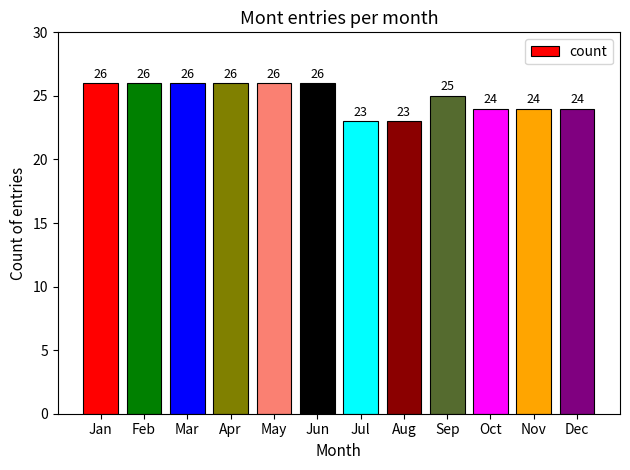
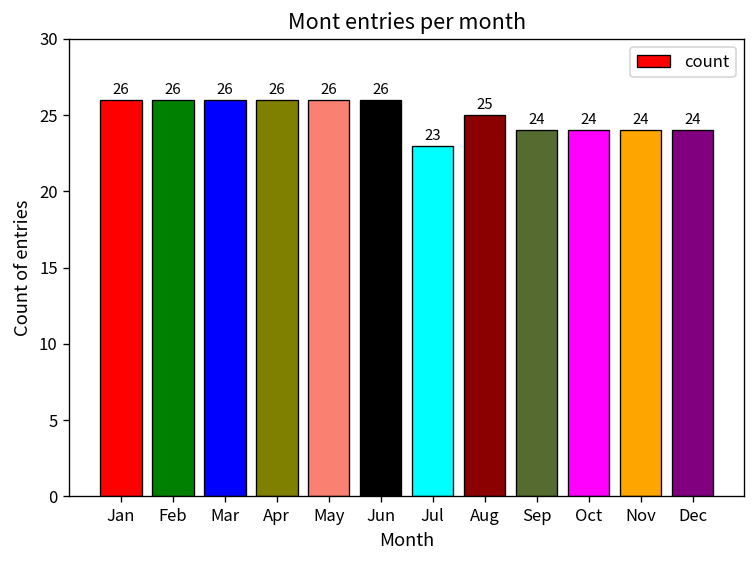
Aug: 23 -> 25
Sep: 25 -> 24
